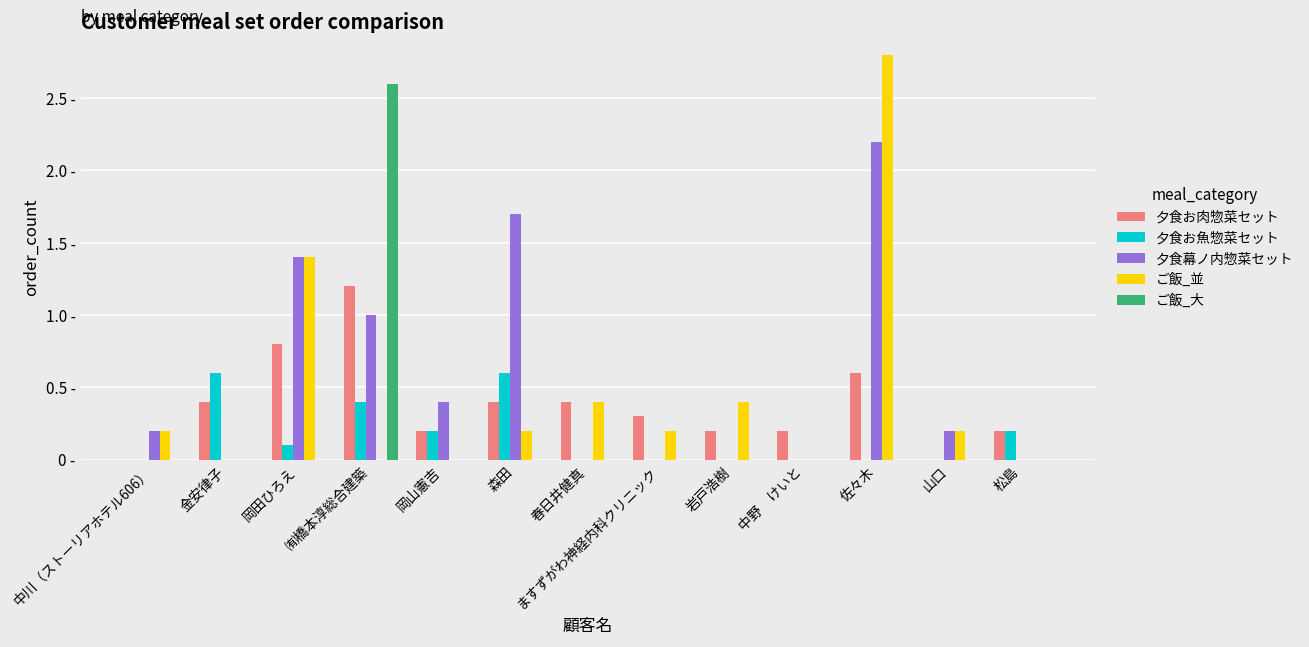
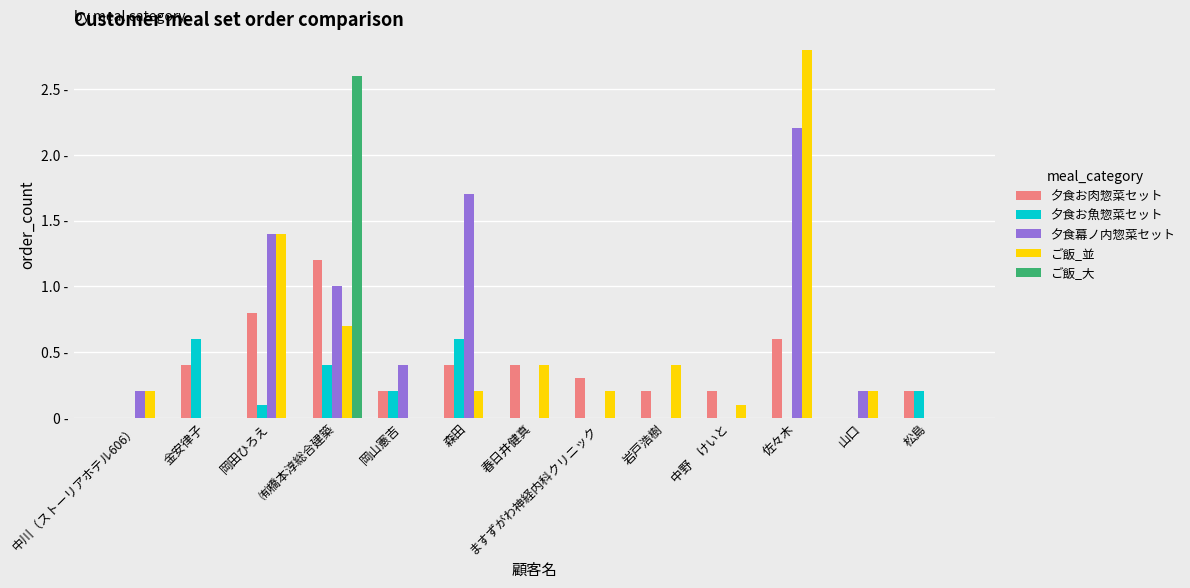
ご飯_並, ㈲橋本淳総合建築: 0.0 - -> 0.7 -
ご飯_並, 中野 けいと: 0.0 - -> 0.1 -
